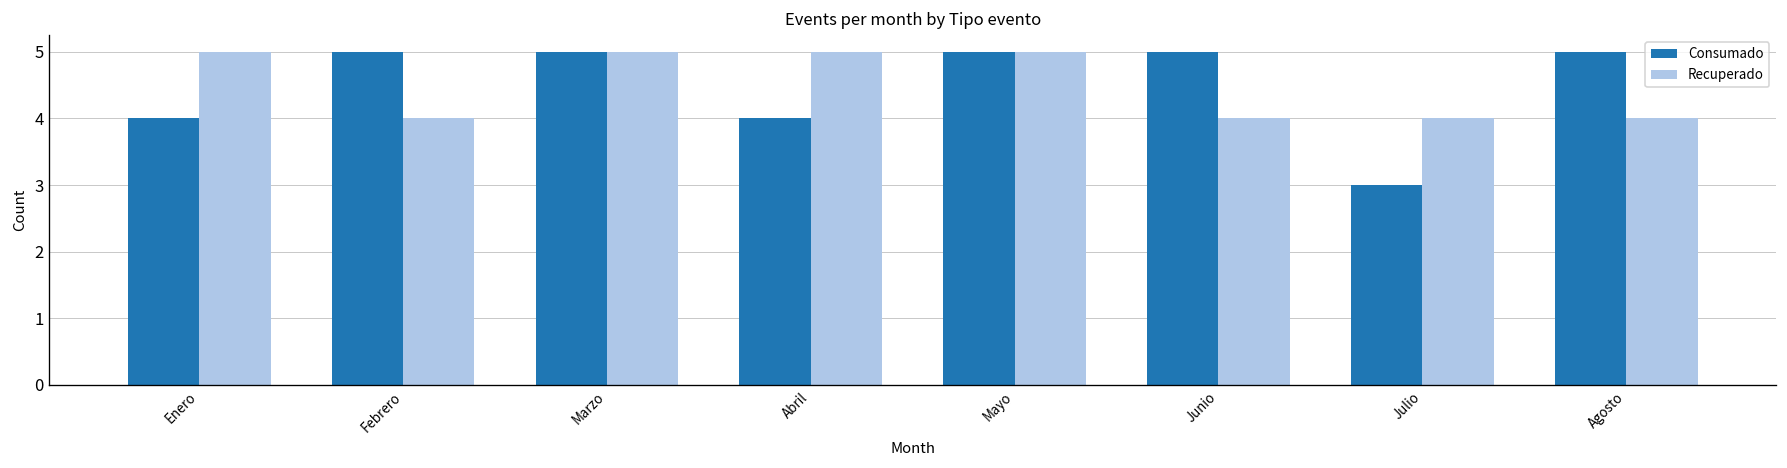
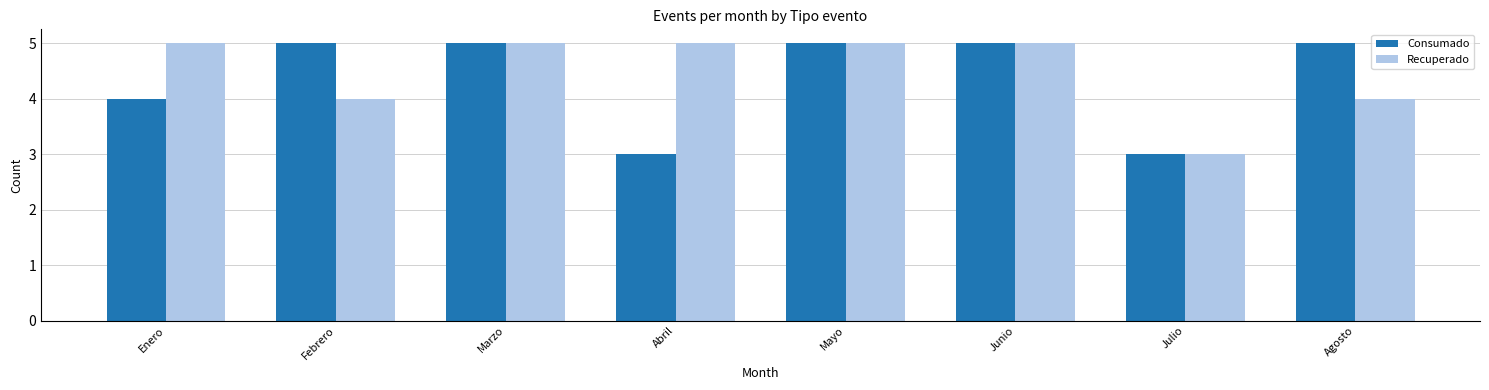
Consumado, Abril: 4 -> 3
Recuperado, Junio: 4 -> 5
Recuperado, Julio: 4 -> 3
